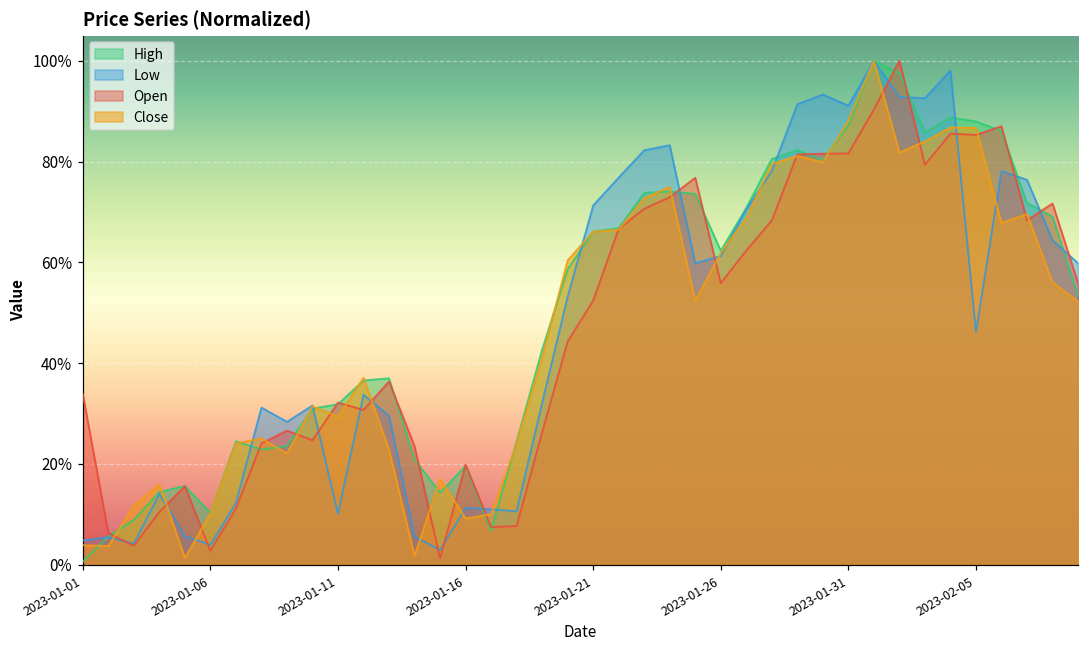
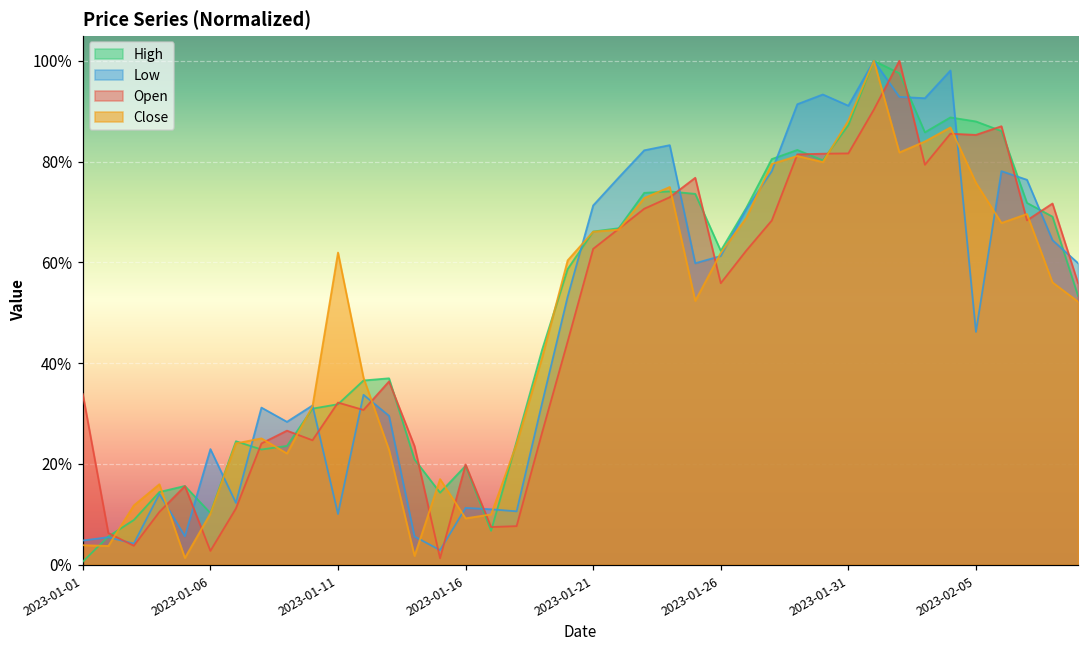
Low, 2023-01-06: 4% -> 23%
Close, 2023-01-11: 29% -> 62%
Open, 2023-01-21: 52% -> 63%
Close, 2023-02-05: 87% -> 76%
